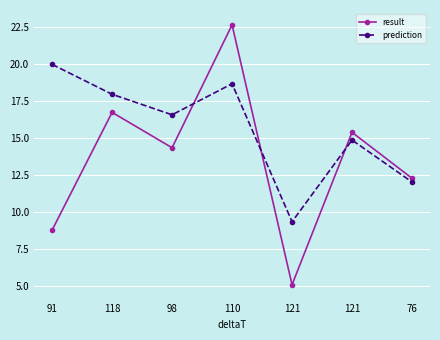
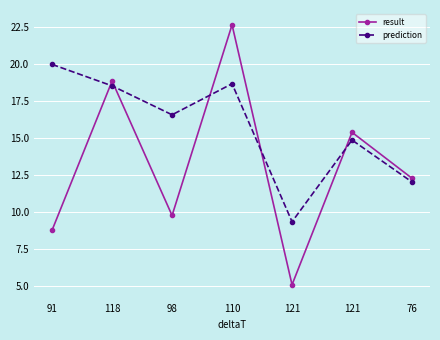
result, 118: 16.7 -> 18.9
prediction, 118: 18.0 -> 18.5
result, 98: 14.4 -> 9.8
